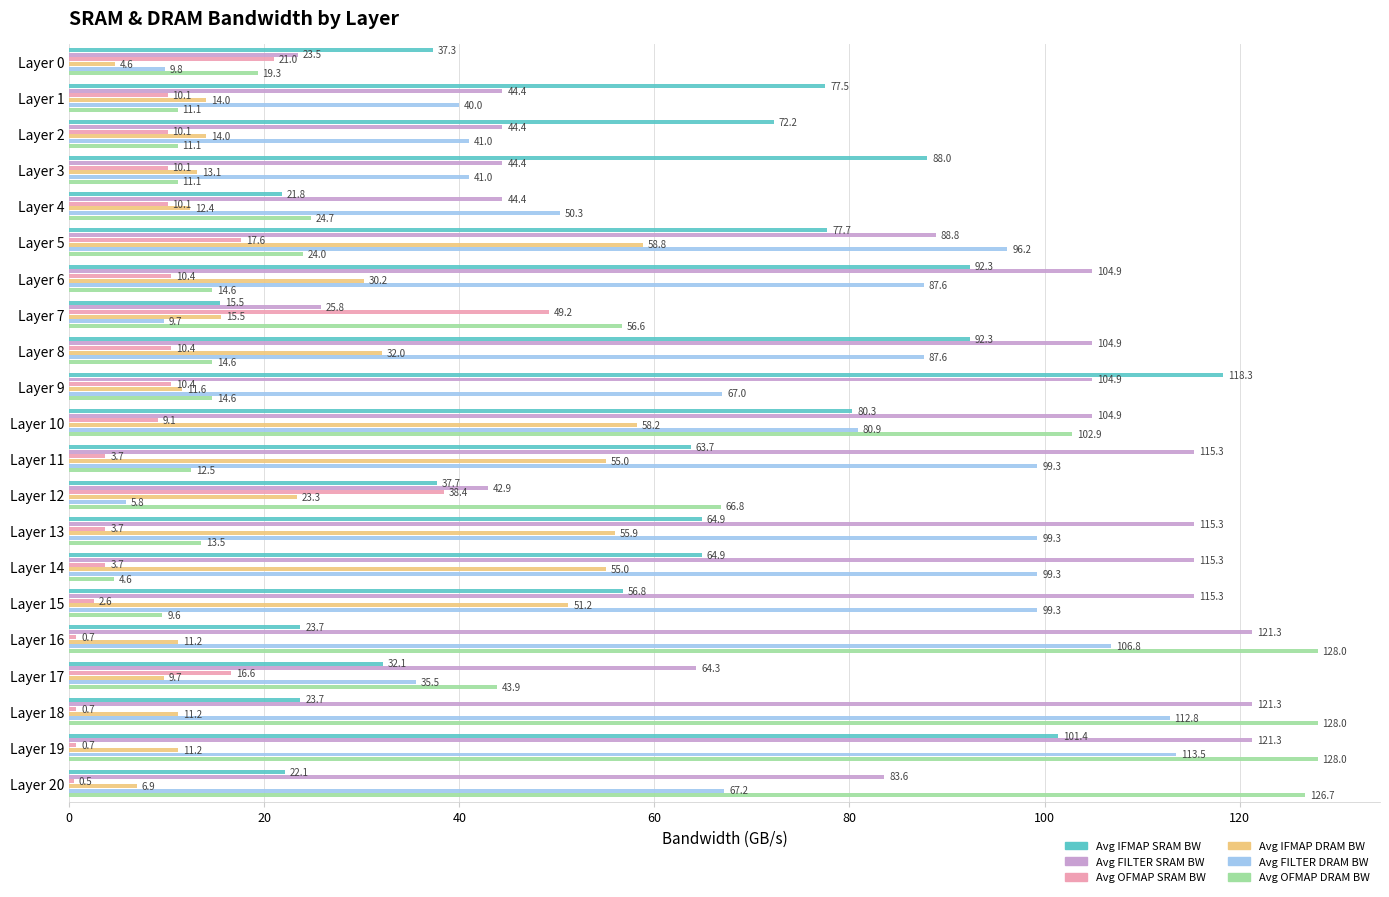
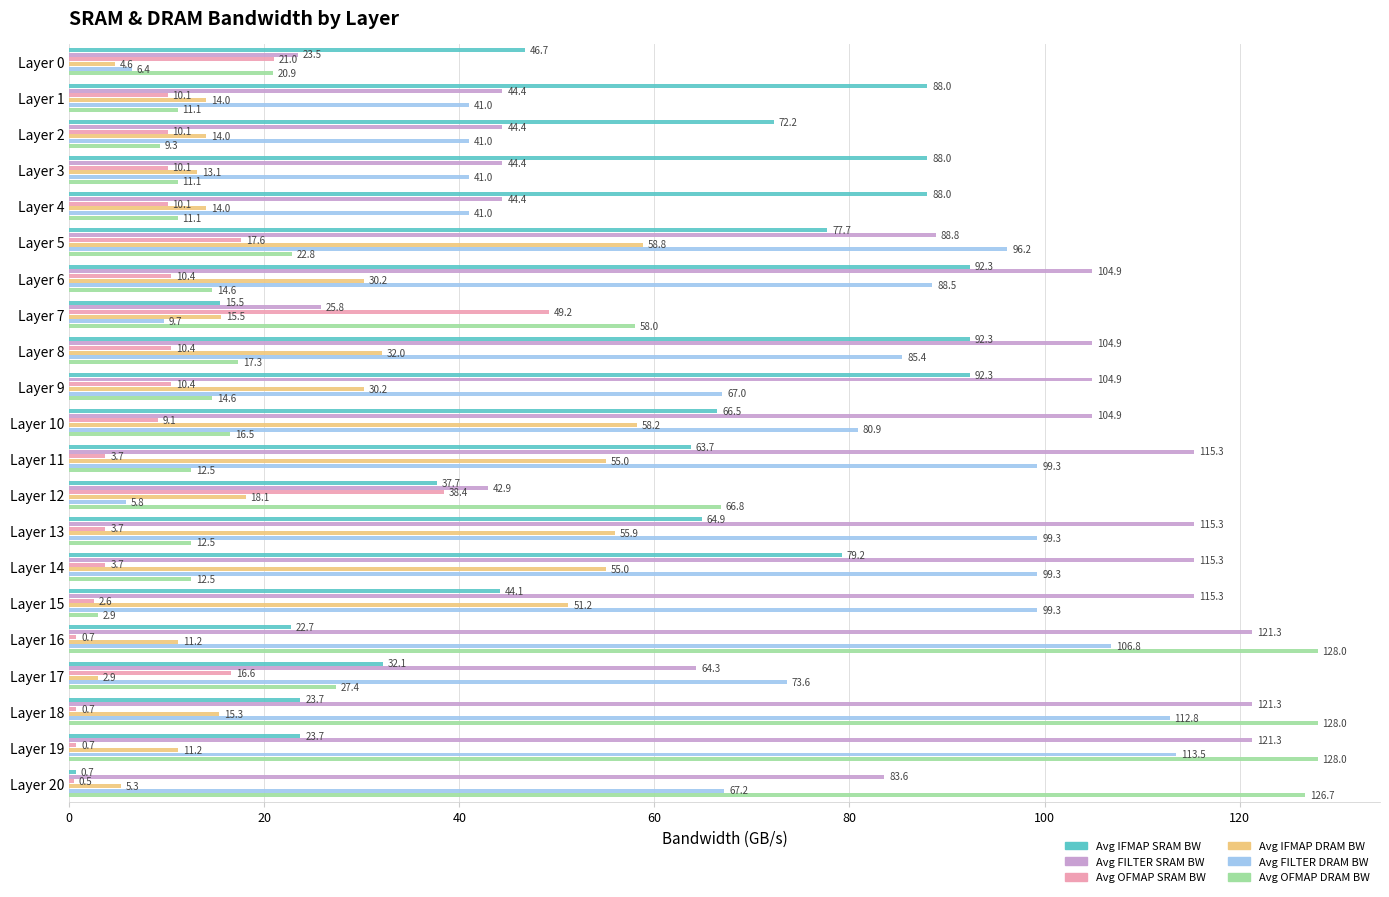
Avg IFMAP SRAM BW, Layer 0: 37.3 -> 46.7
Avg FILTER DRAM BW, Layer 0: 9.8 -> 6.4
Avg OFMAP DRAM BW, Layer 0: 19.3 -> 20.9
Avg IFMAP SRAM BW, Layer 1: 77.5 -> 88.0
Avg FILTER DRAM BW, Layer 1: 40.0 -> 41.0
Avg OFMAP DRAM BW, Layer 2: 11.1 -> 9.3
Avg IFMAP SRAM BW, Layer 4: 21.8 -> 88.0
Avg IFMAP DRAM BW, Layer 4: 12.4 -> 14.0
Avg FILTER DRAM BW, Layer 4: 50.3 -> 41.0
Avg OFMAP DRAM BW, Layer 4: 24.7 -> 11.1
Avg OFMAP DRAM BW, Layer 5: 24.0 -> 22.8
Avg FILTER DRAM BW, Layer 6: 87.6 -> 88.5
Avg OFMAP DRAM BW, Layer 7: 56.6 -> 58.0
Avg FILTER DRAM BW, Layer 8: 87.6 -> 85.4
Avg OFMAP DRAM BW, Layer 8: 14.6 -> 17.3
Avg IFMAP SRAM BW, Layer 9: 118.3 -> 92.3
Avg IFMAP DRAM BW, Layer 9: 11.6 -> 30.2
Avg IFMAP SRAM BW, Layer 10: 80.3 -> 66.5
Avg OFMAP DRAM BW, Layer 10: 102.9 -> 16.5
Avg IFMAP DRAM BW, Layer 12: 23.3 -> 18.1
Avg OFMAP DRAM BW, Layer 13: 13.5 -> 12.5
Avg IFMAP SRAM BW, Layer 14: 64.9 -> 79.2
Avg OFMAP DRAM BW, Layer 14: 4.6 -> 12.5
Avg IFMAP SRAM BW, Layer 15: 56.8 -> 44.1
Avg OFMAP DRAM BW, Layer 15: 9.6 -> 2.9
Avg IFMAP SRAM BW, Layer 16: 23.7 -> 22.7
Avg IFMAP DRAM BW, Layer 17: 9.7 -> 2.9
Avg FILTER DRAM BW, Layer 17: 35.5 -> 73.6
Avg OFMAP DRAM BW, Layer 17: 43.9 -> 27.4
Avg IFMAP DRAM BW, Layer 18: 11.2 -> 15.3
Avg IFMAP SRAM BW, Layer 19: 101.4 -> 23.7
Avg IFMAP SRAM BW, Layer 20: 22.1 -> 0.7
Avg IFMAP DRAM BW, Layer 20: 6.9 -> 5.3
